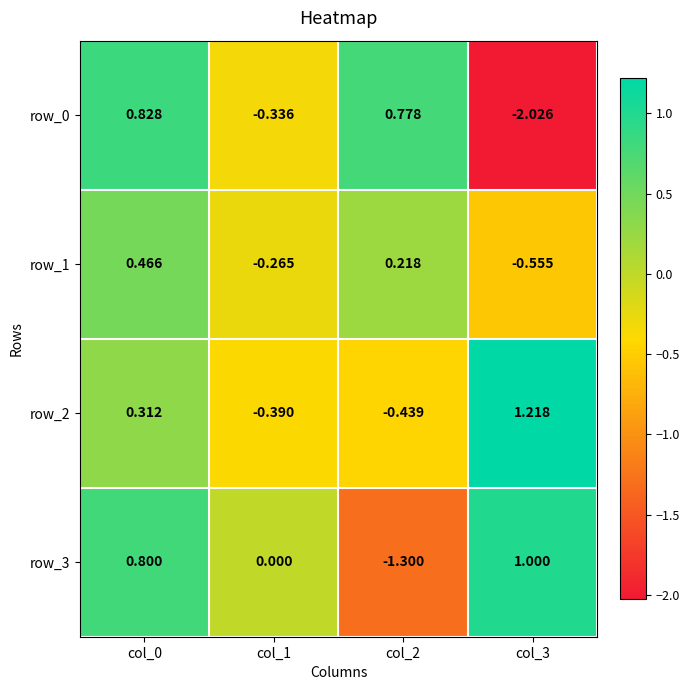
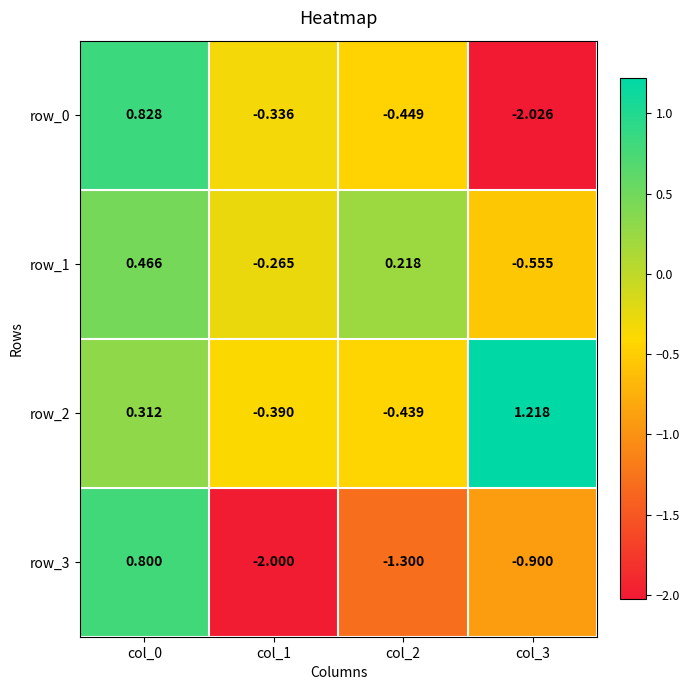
row_0, col_2: 0.778 -> -0.449
row_3, col_1: 0.000 -> -2.000
row_3, col_3: 1.000 -> -0.900
